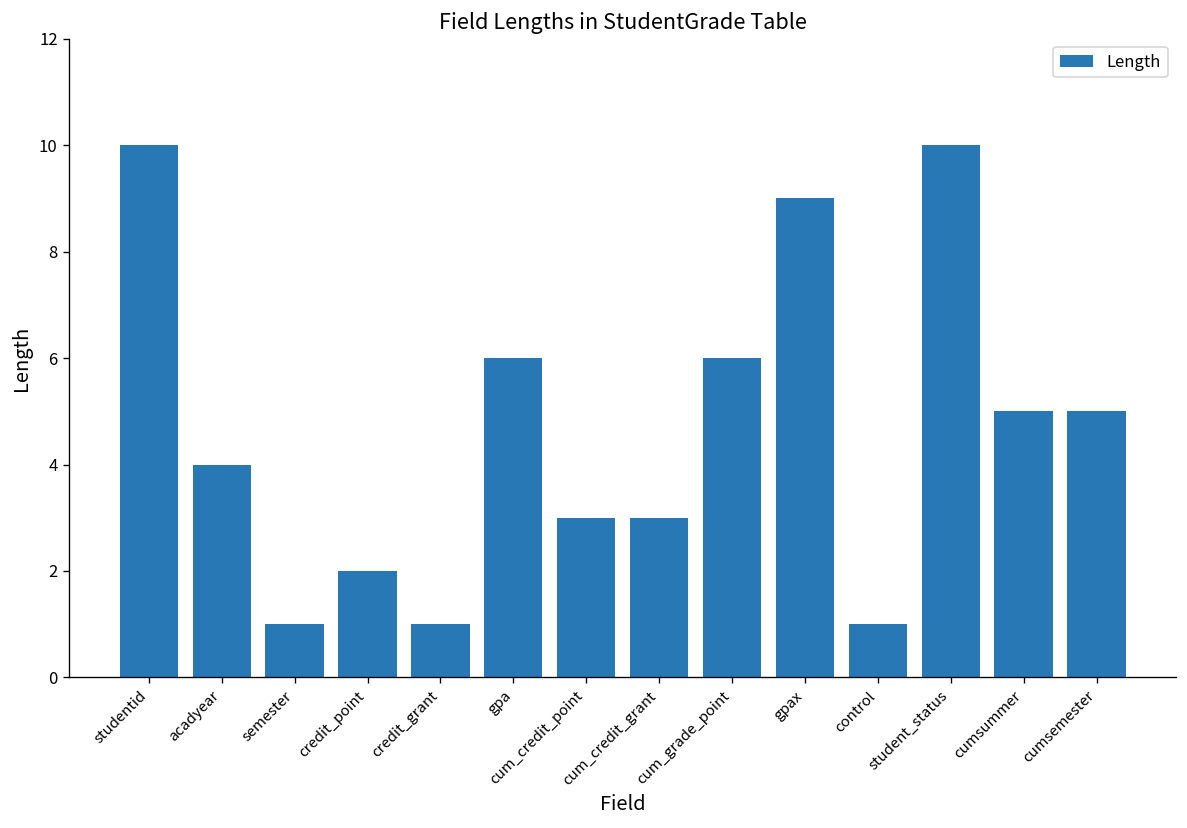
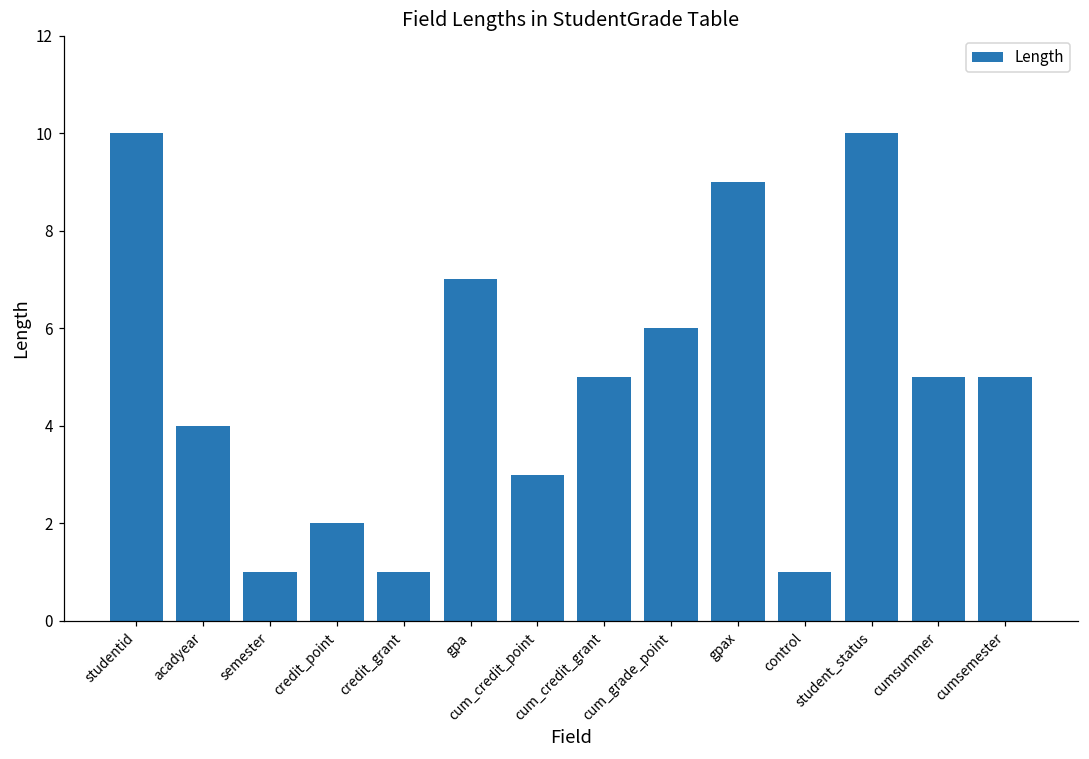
gpa: 6 -> 7
cum_credit_grant: 3 -> 5
